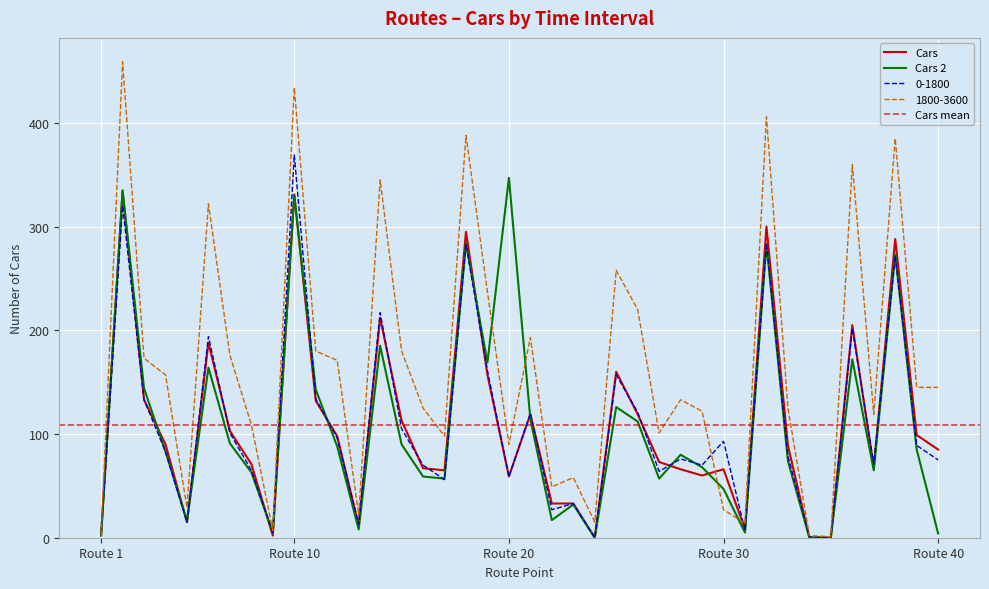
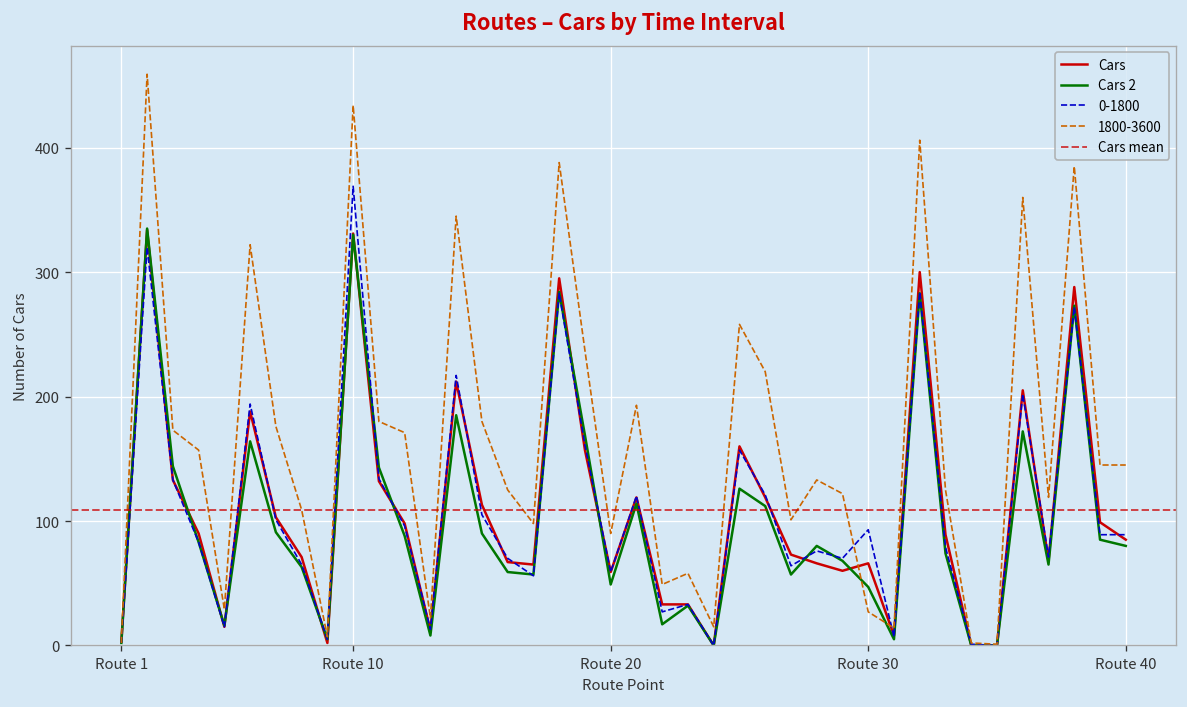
Cars 2, Route 20: 347 -> 49
Cars 2, Route 40: 4 -> 80
0-1800, Route 40: 75 -> 89
